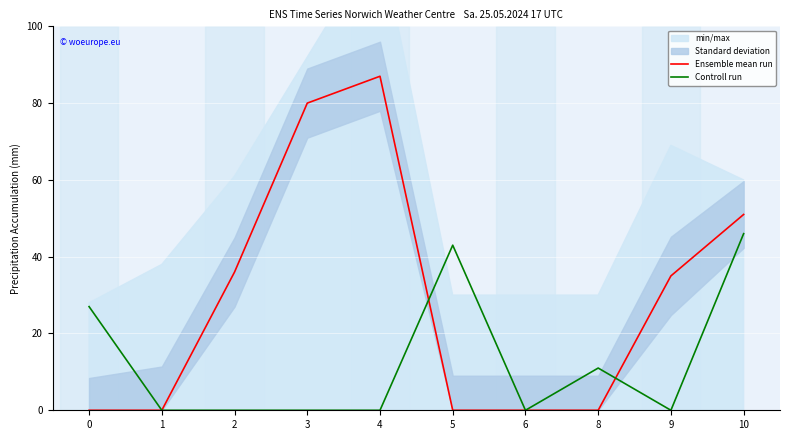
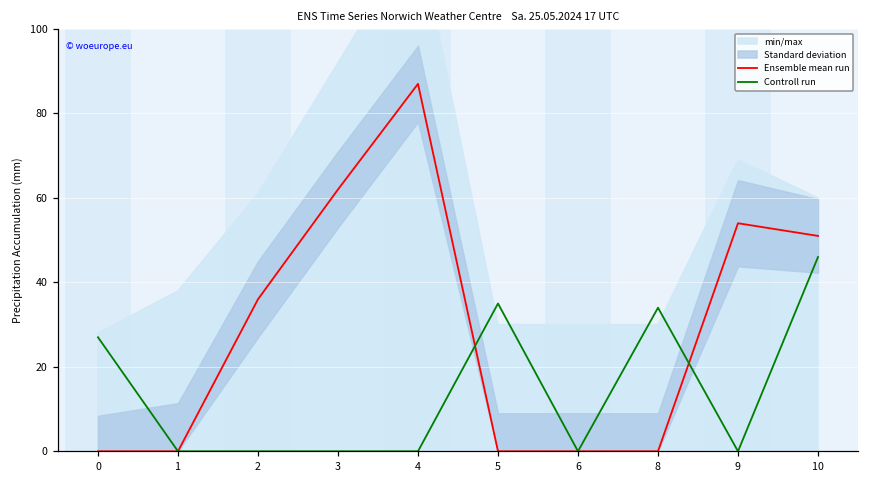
Ensemble mean run, 3: 80 -> 62
Controll run, 5: 43 -> 35
Controll run, 8: 11 -> 34
Ensemble mean run, 9: 35 -> 54
